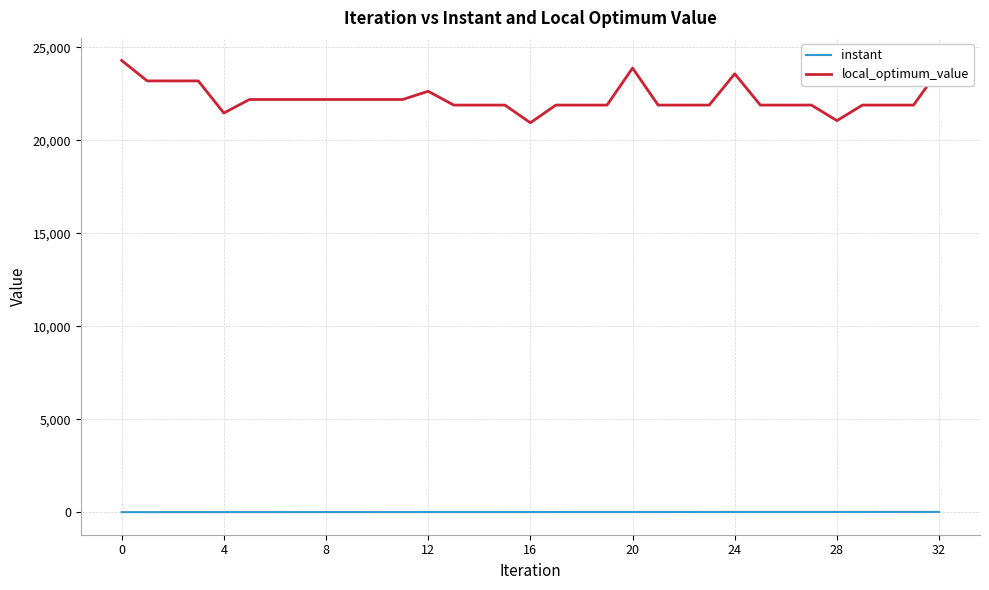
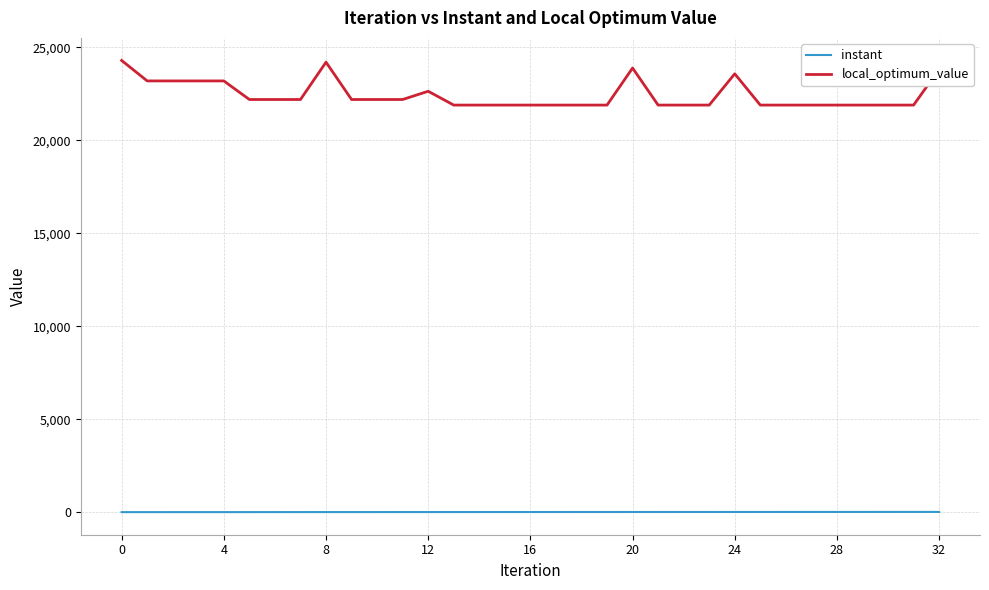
local_optimum_value, 4: 21,500 -> 23,200
local_optimum_value, 8: 22,200 -> 24,200
local_optimum_value, 16: 20,900 -> 21,900
local_optimum_value, 28: 21,100 -> 21,900
